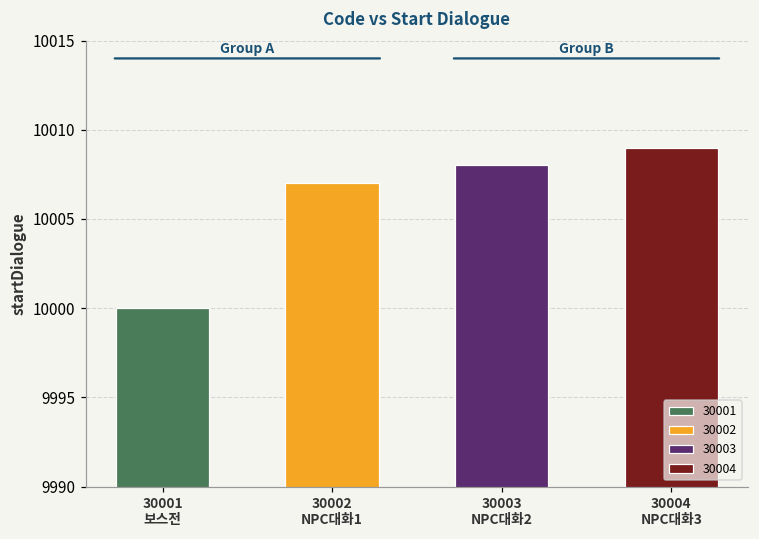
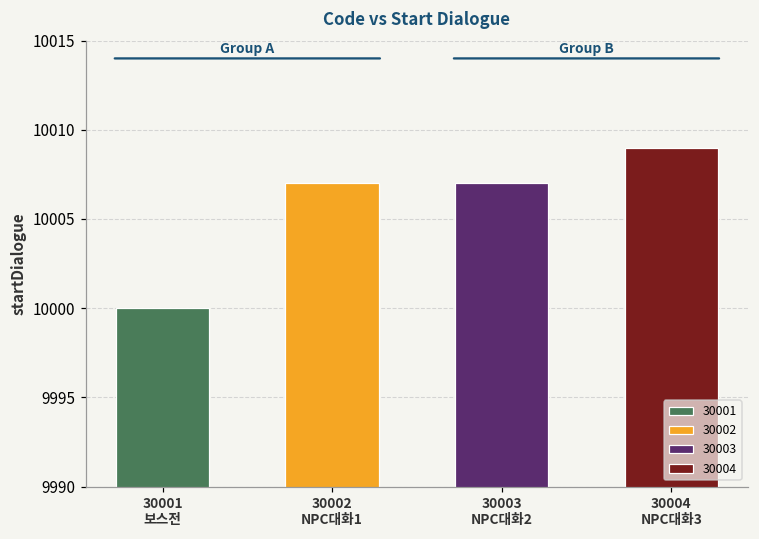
30003 NPC대화2: 10008 -> 10007
